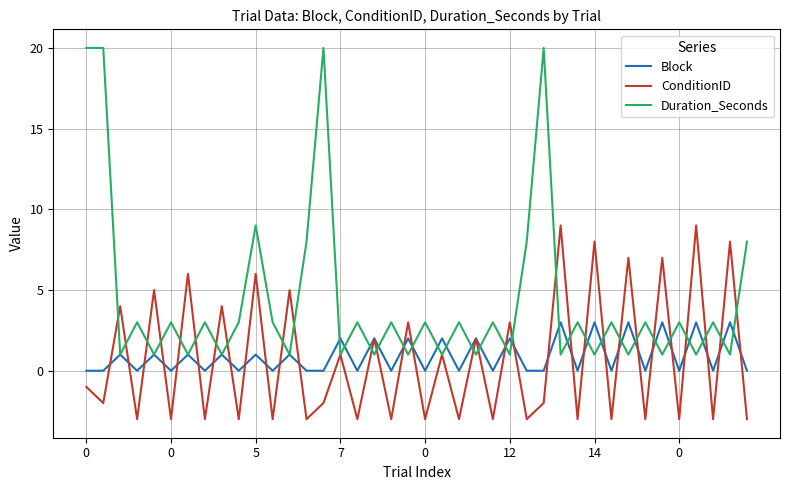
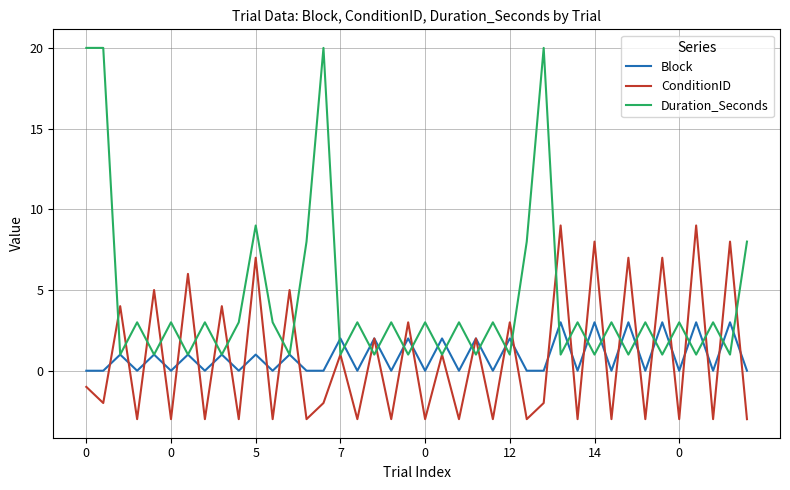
ConditionID, 5: 6 -> 7
